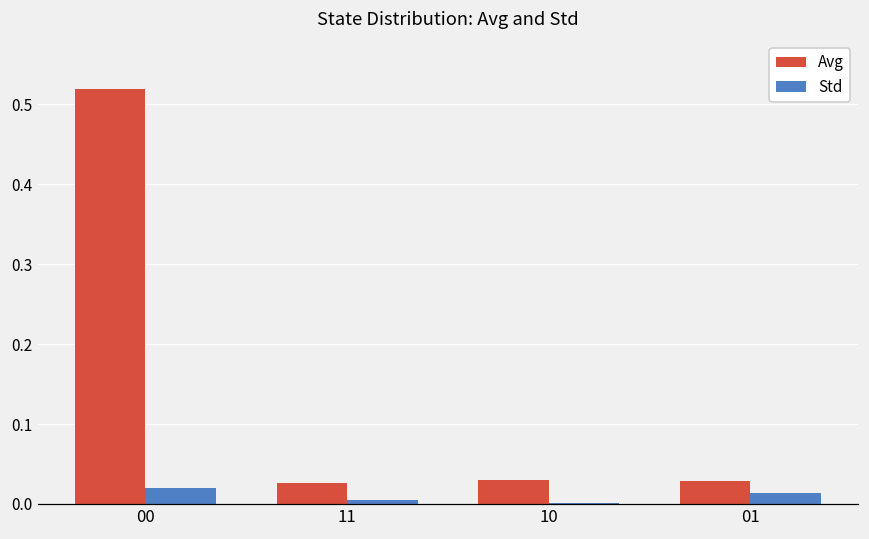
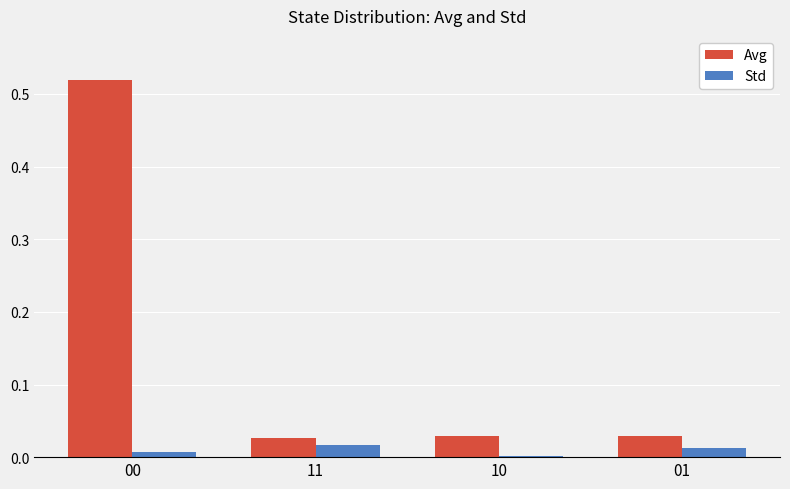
Std, 00: 0.02 -> 0.01
Std, 11: 0.01 -> 0.02
